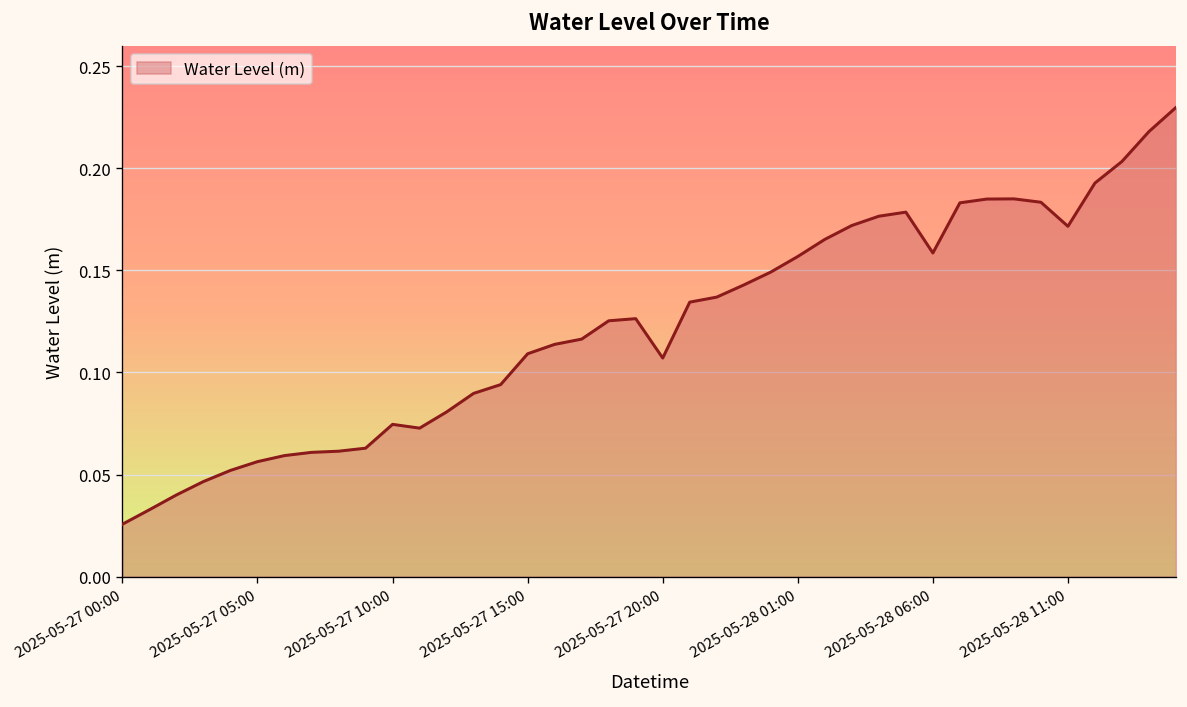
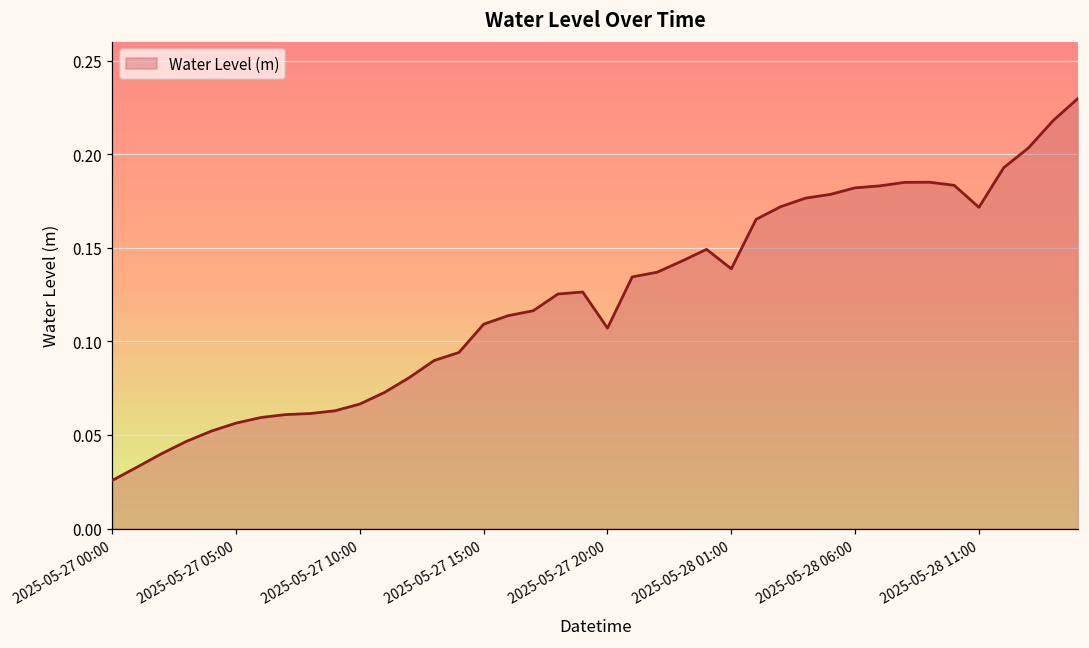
2025-05-27 10:00: 0.075 -> 0.067
2025-05-28 01:00: 0.157 -> 0.139
2025-05-28 06:00: 0.159 -> 0.182
